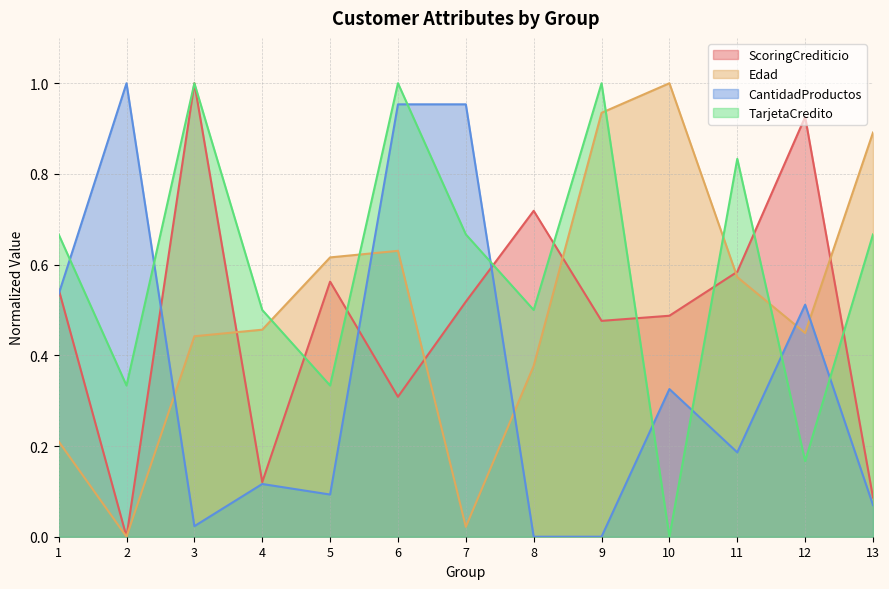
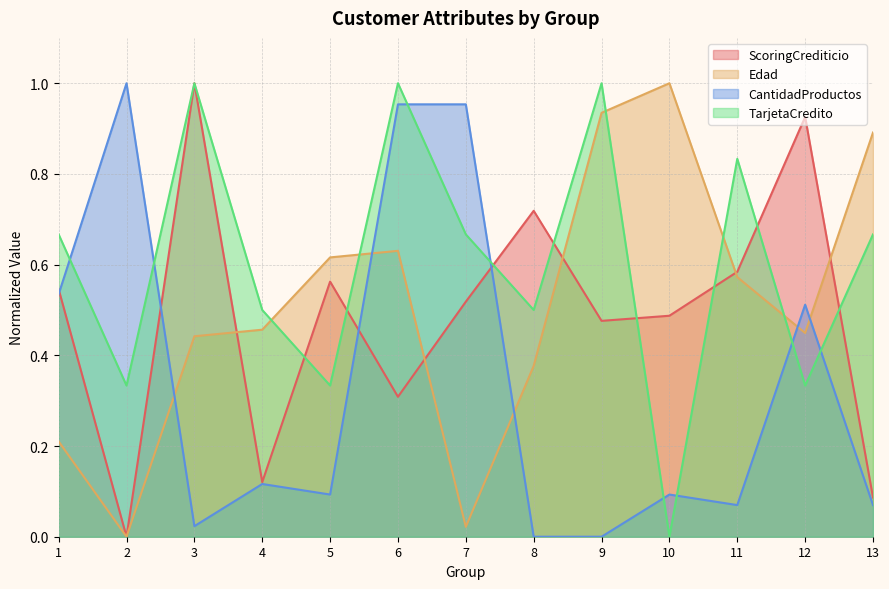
CantidadProductos, 10: 0.33 -> 0.09
CantidadProductos, 11: 0.19 -> 0.07
TarjetaCredito, 12: 0.17 -> 0.33
